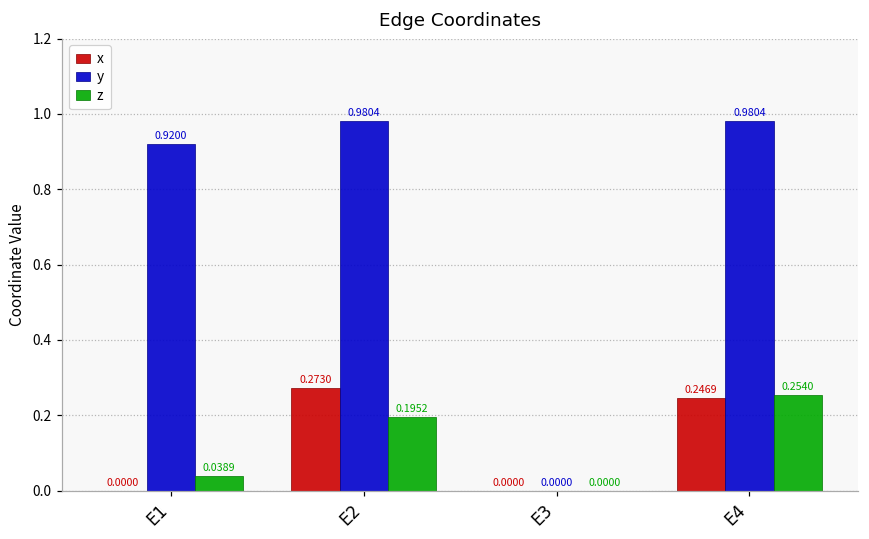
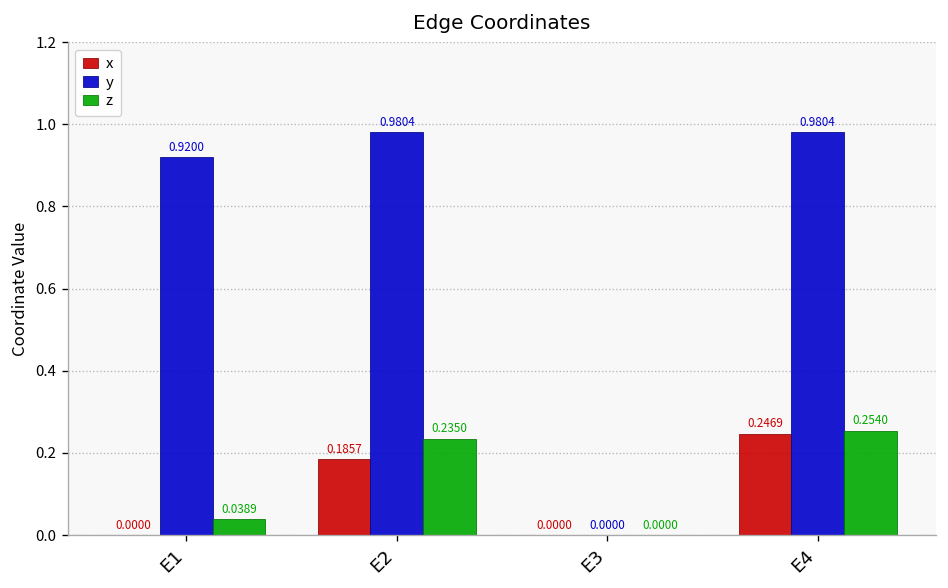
x, E2: 0.2730 -> 0.1857
z, E2: 0.1952 -> 0.2350
